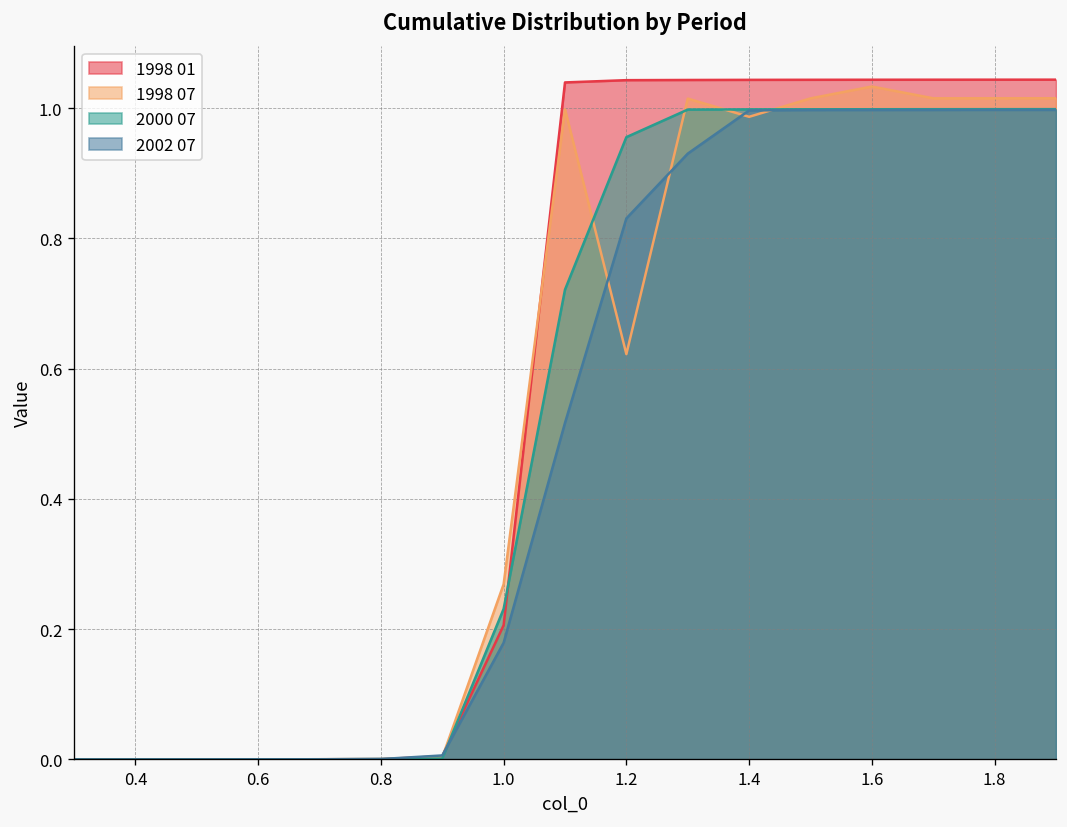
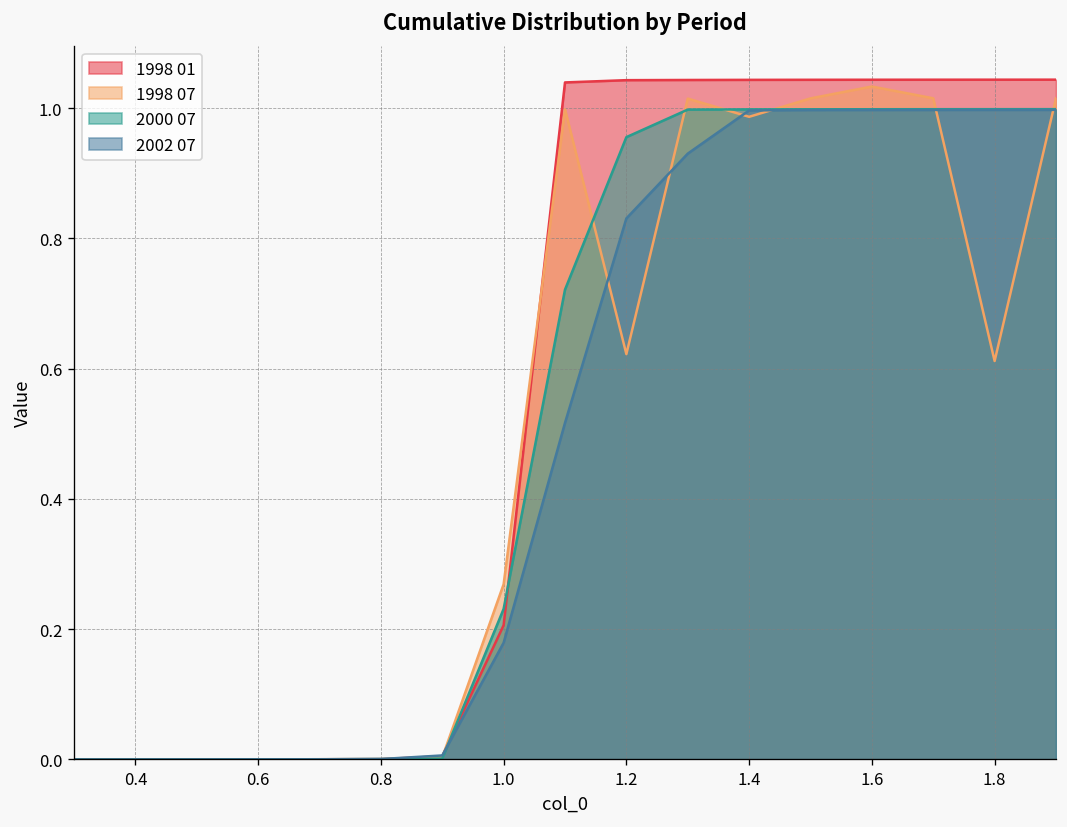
1998 07, 1.8: 1.02 -> 0.61
